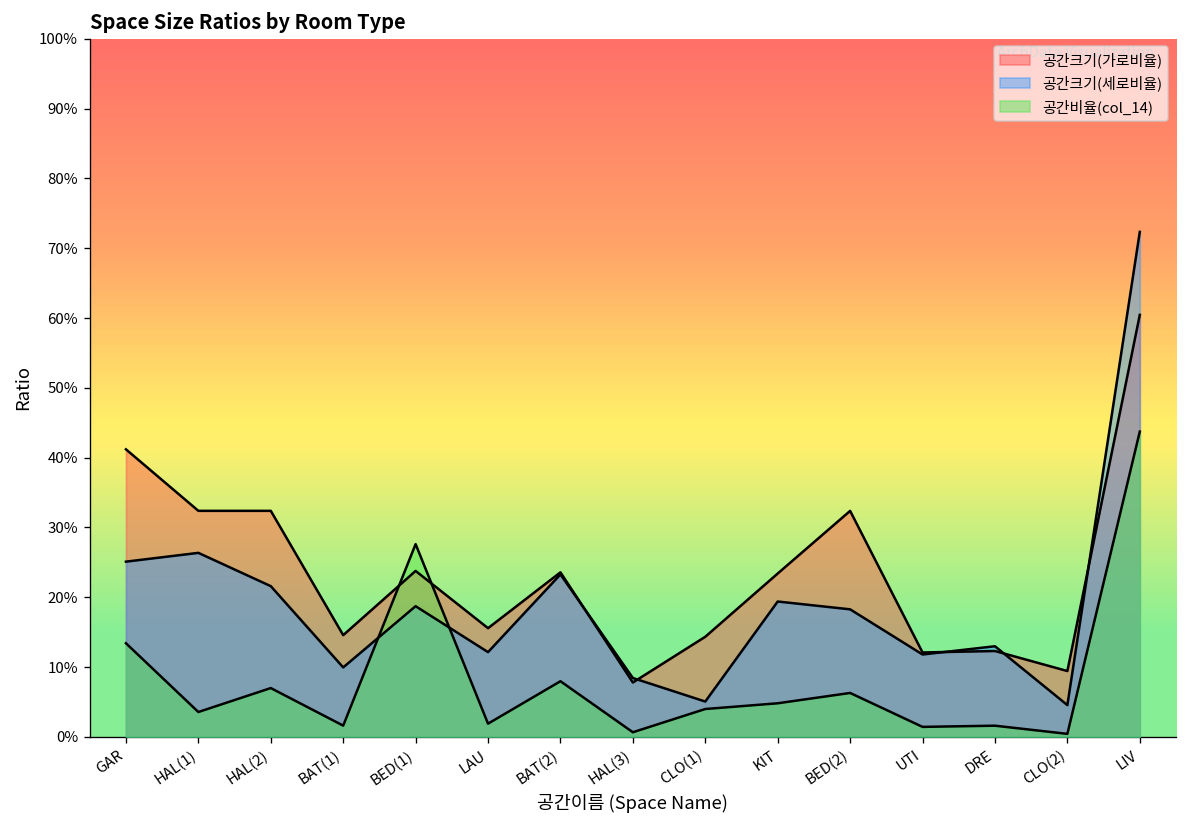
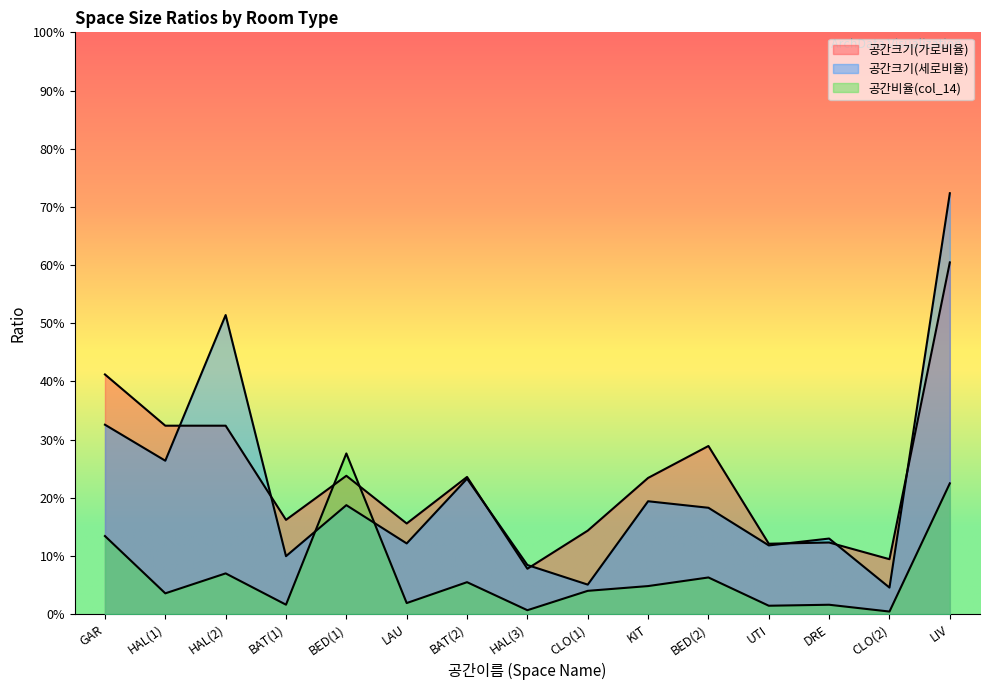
공간크기(세로비율), GAR: 25% -> 33%
공간크기(세로비율), HAL(2): 22% -> 51%
공간크기(가로비율), BAT(1): 15% -> 16%
공간비율(col_14), BAT(2): 8% -> 5%
공간크기(가로비율), BED(2): 32% -> 29%
공간비율(col_14), LIV: 44% -> 22%
